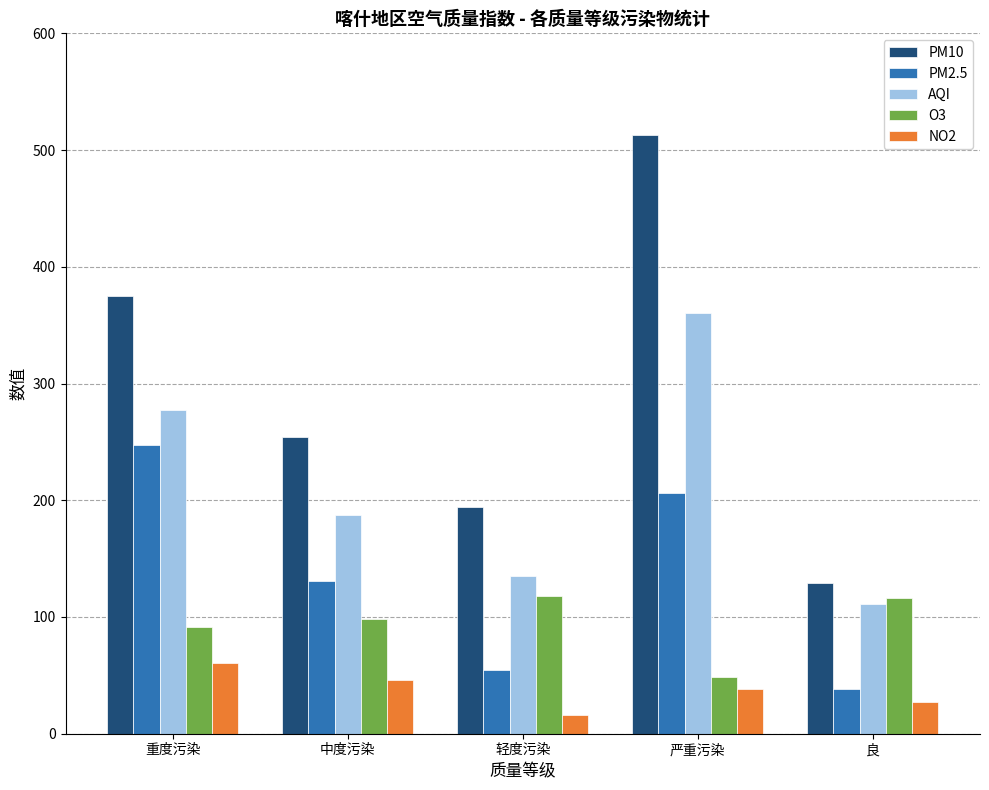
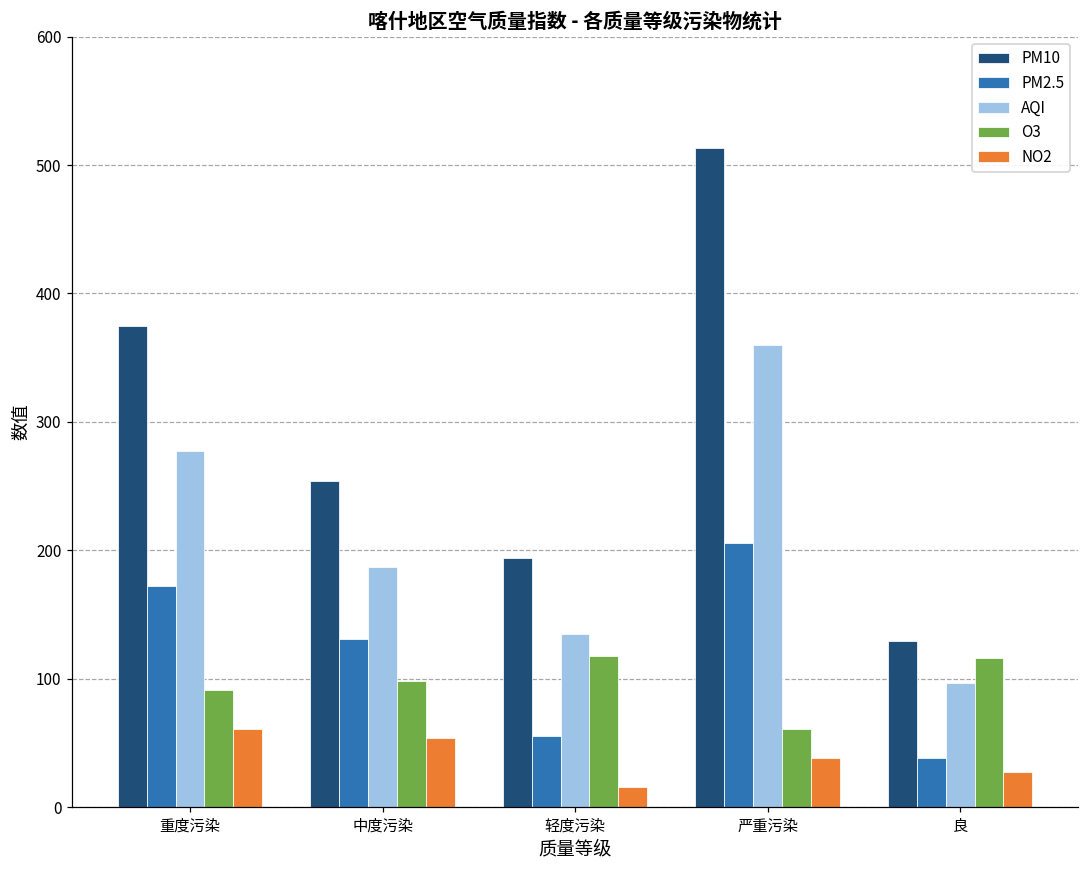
PM2.5, 重度污染: 247 -> 172
NO2, 中度污染: 46 -> 54
O3, 严重污染: 49 -> 61
AQI, 良: 111 -> 97
